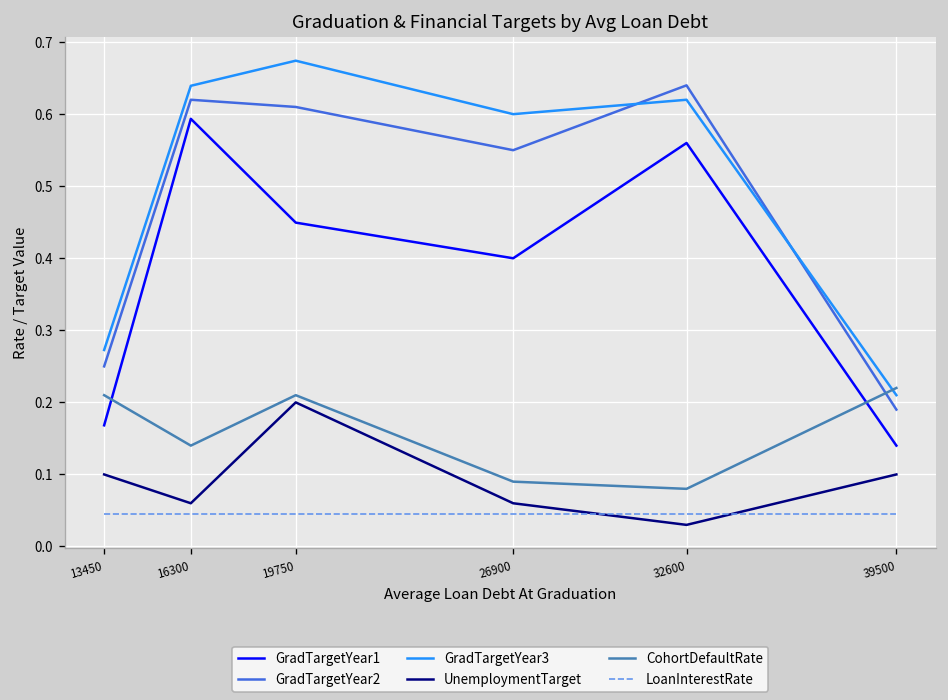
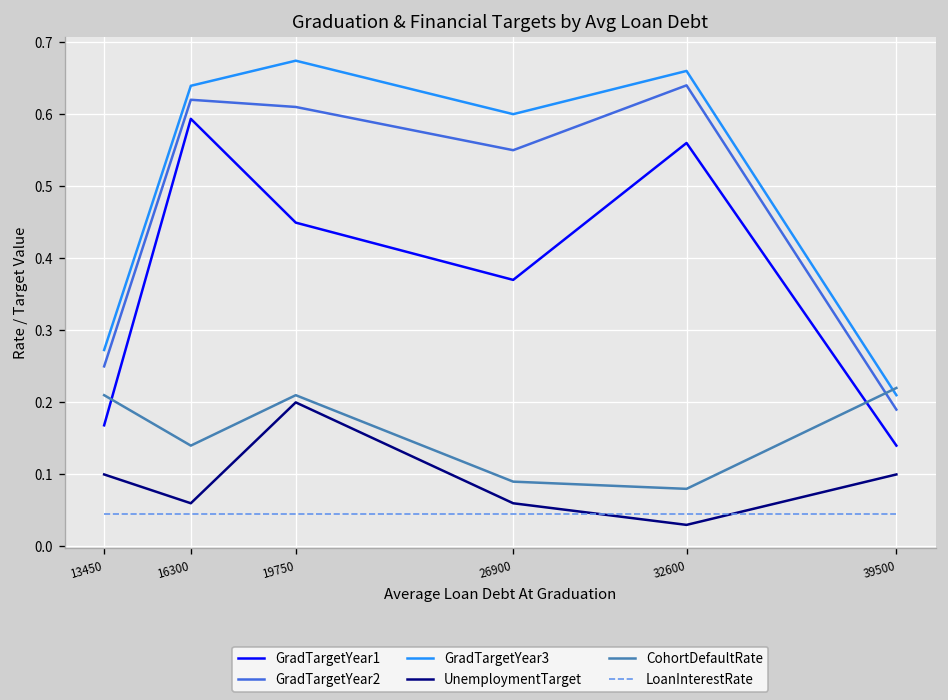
GradTargetYear1, 26900: 0.40 -> 0.37
GradTargetYear3, 32600: 0.62 -> 0.66
